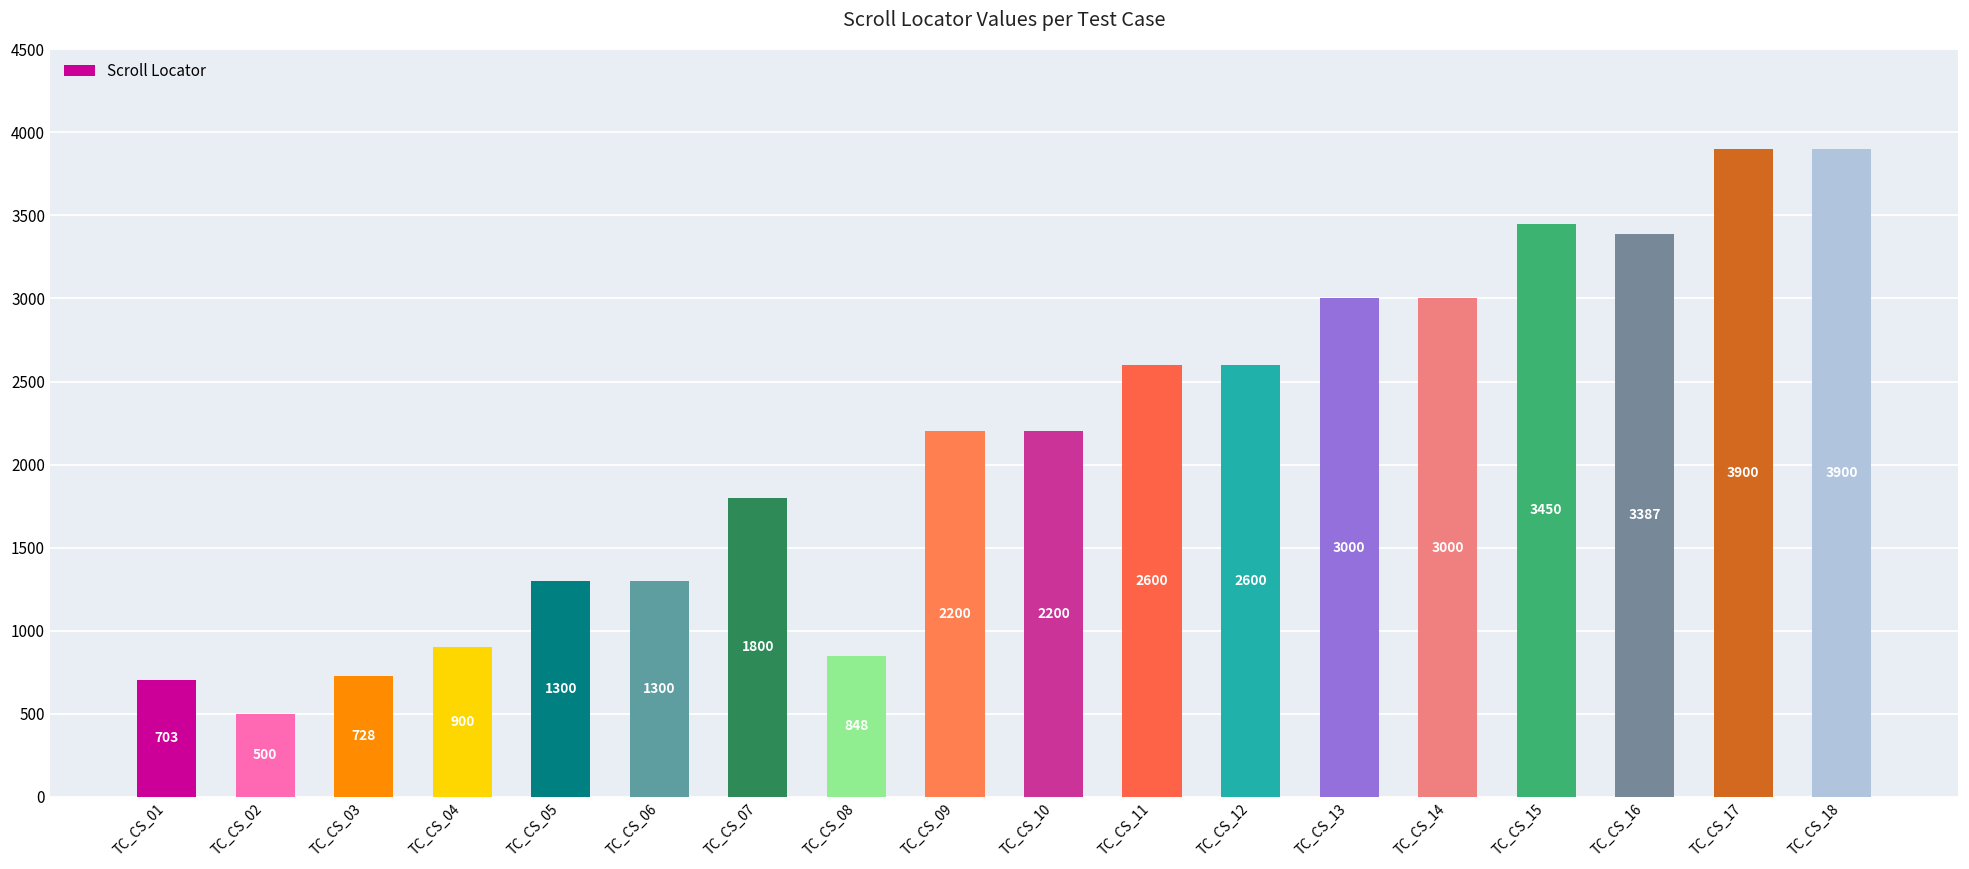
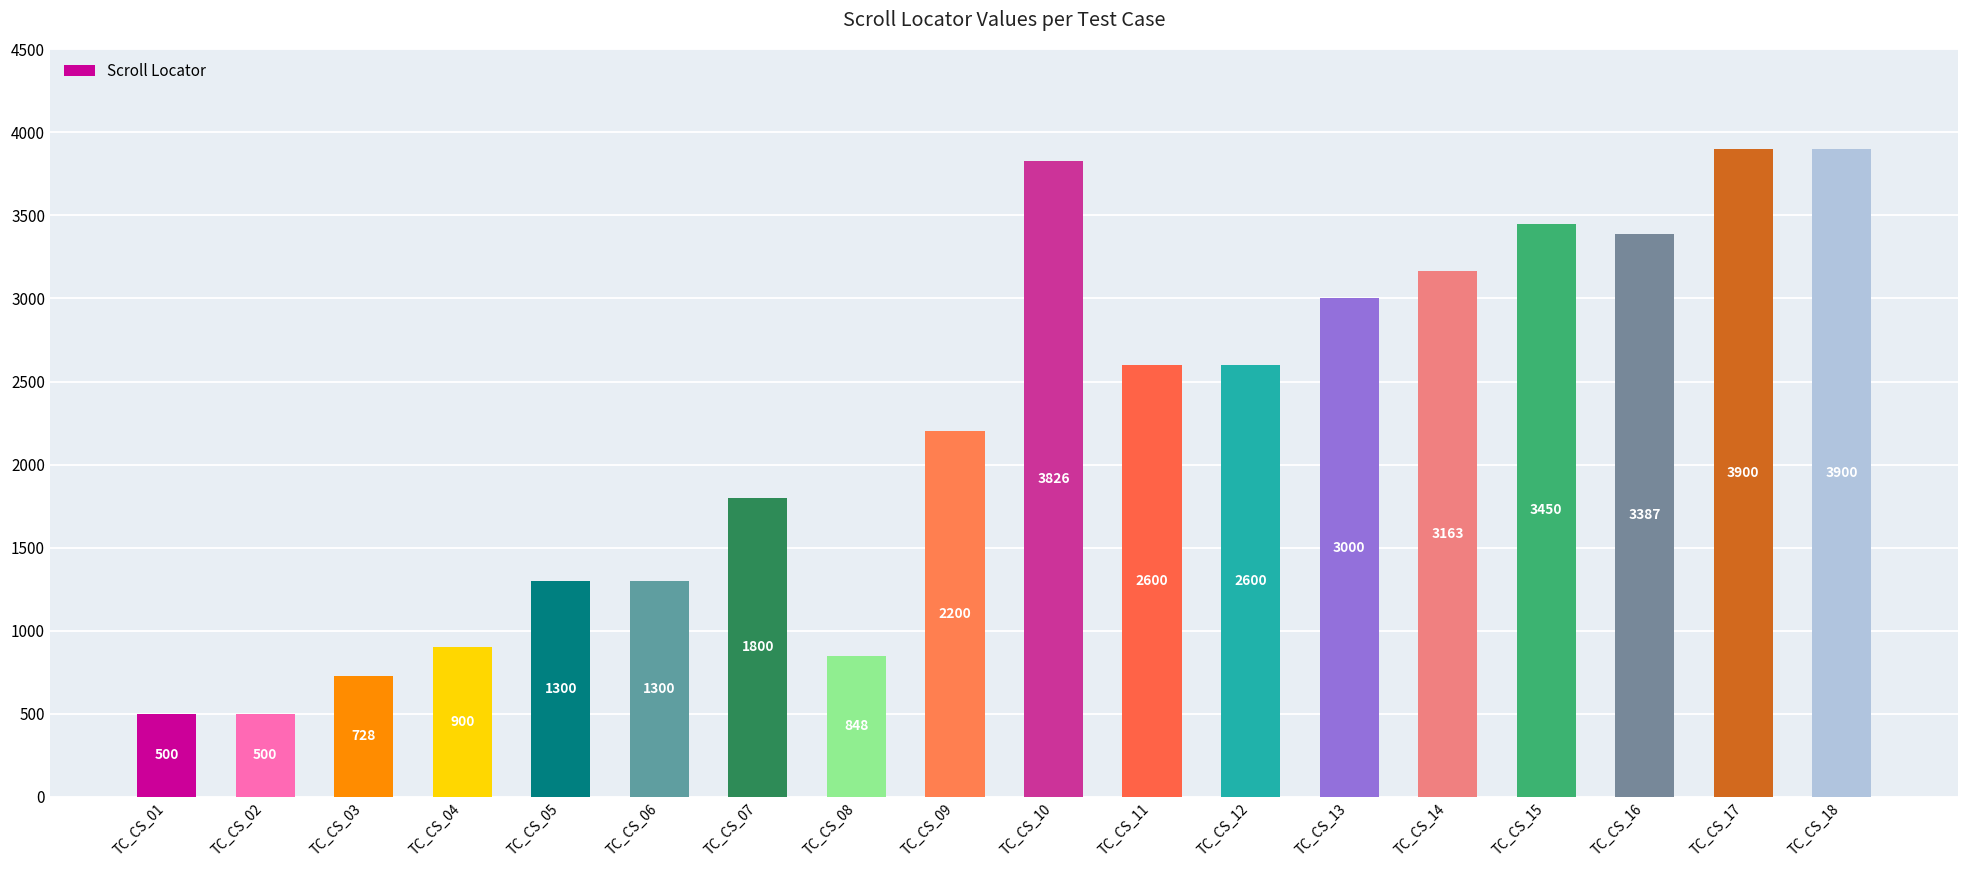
TC_CS_01: 703 -> 500
TC_CS_10: 2200 -> 3826
TC_CS_14: 3000 -> 3163
